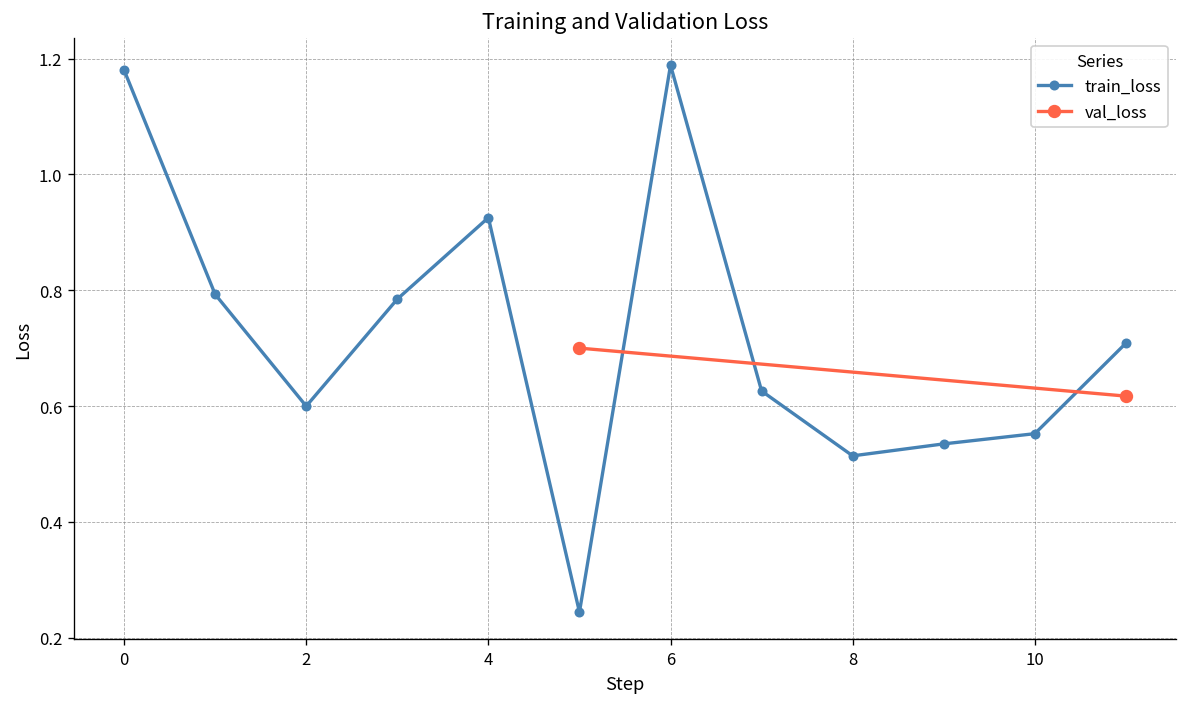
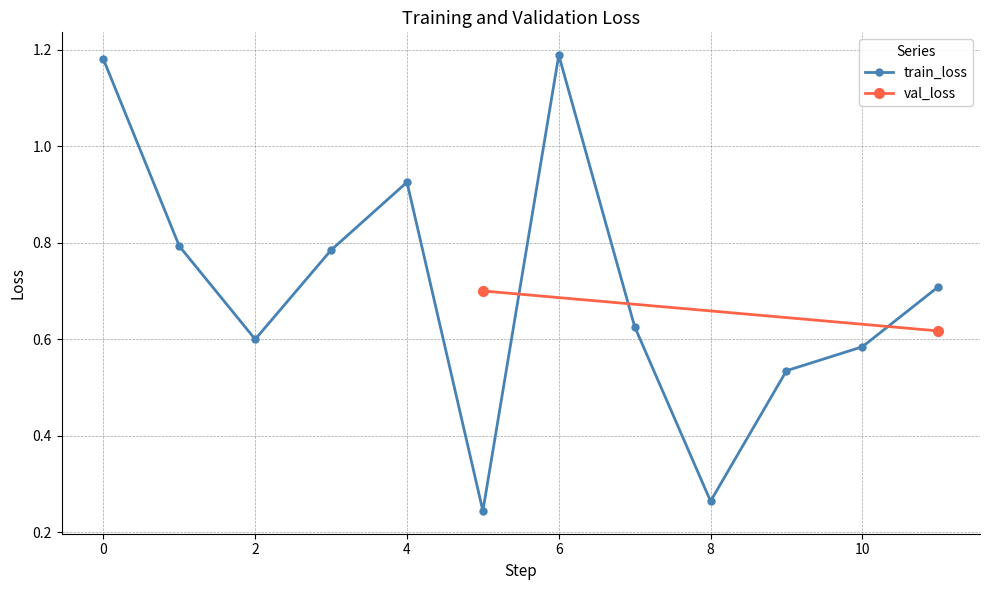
train_loss, 8: 0.51 -> 0.26
train_loss, 10: 0.55 -> 0.58
